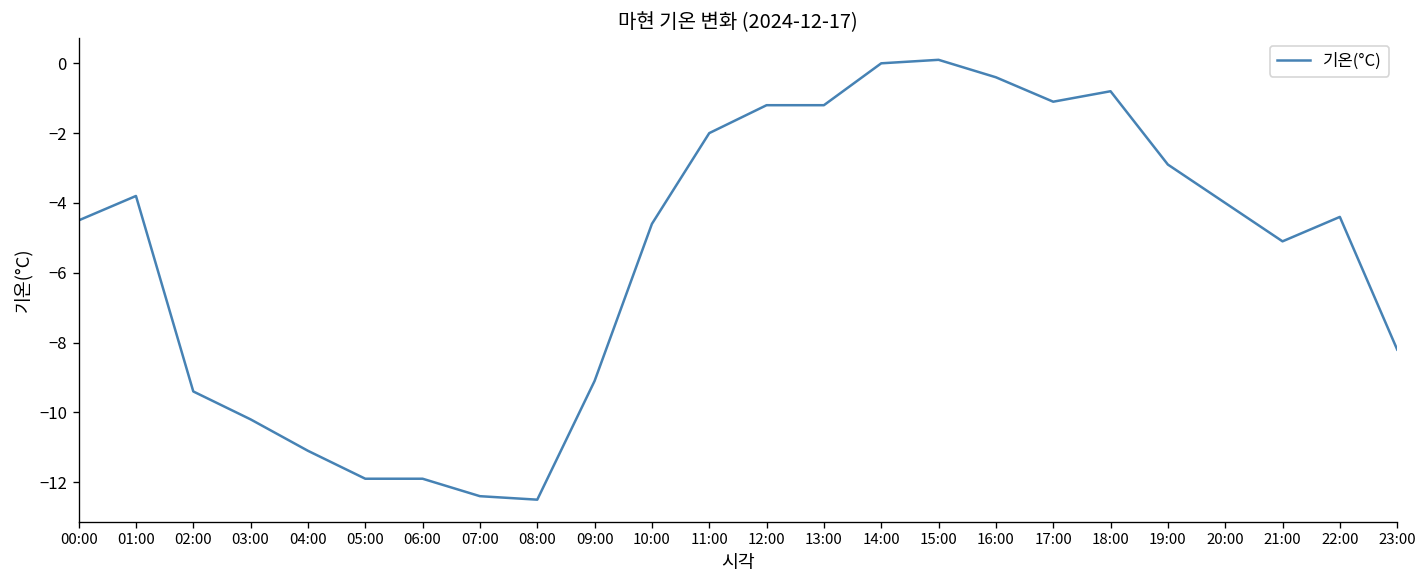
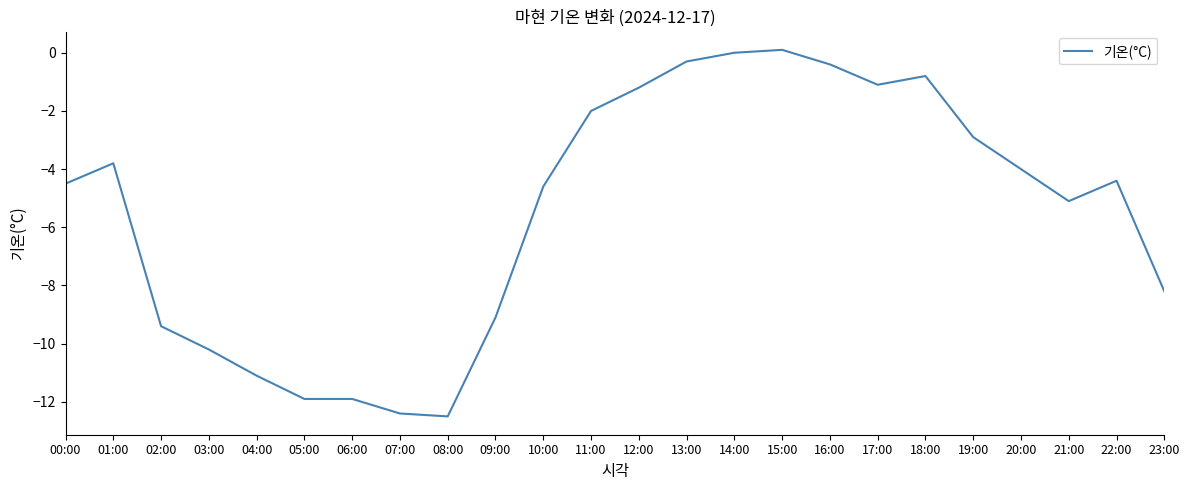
13:00: -1.2 -> -0.3
